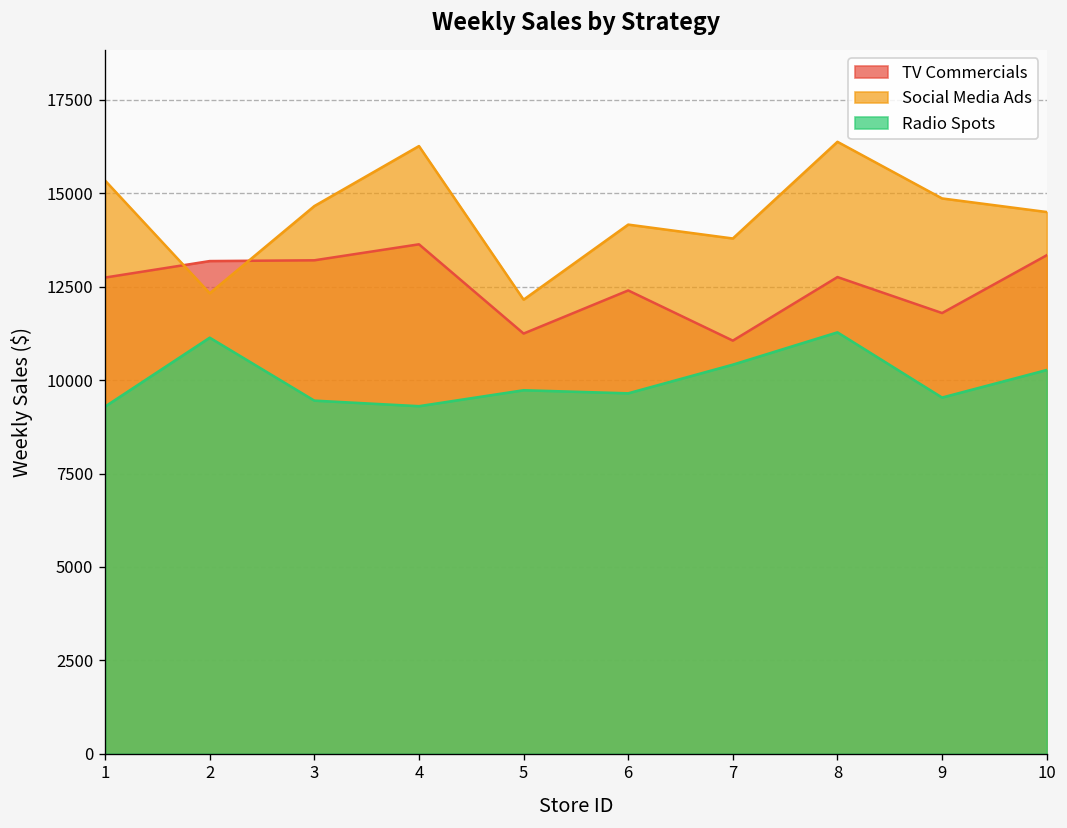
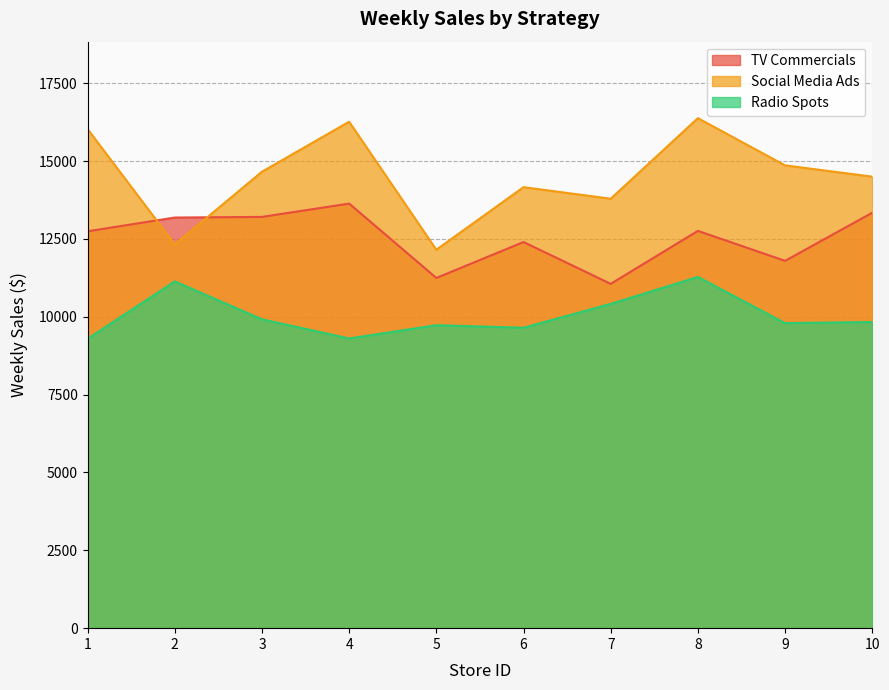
Social Media Ads, 1: 15300 -> 16000
Radio Spots, 3: 9500 -> 9900
Radio Spots, 9: 9500 -> 9800
Radio Spots, 10: 10300 -> 9800
